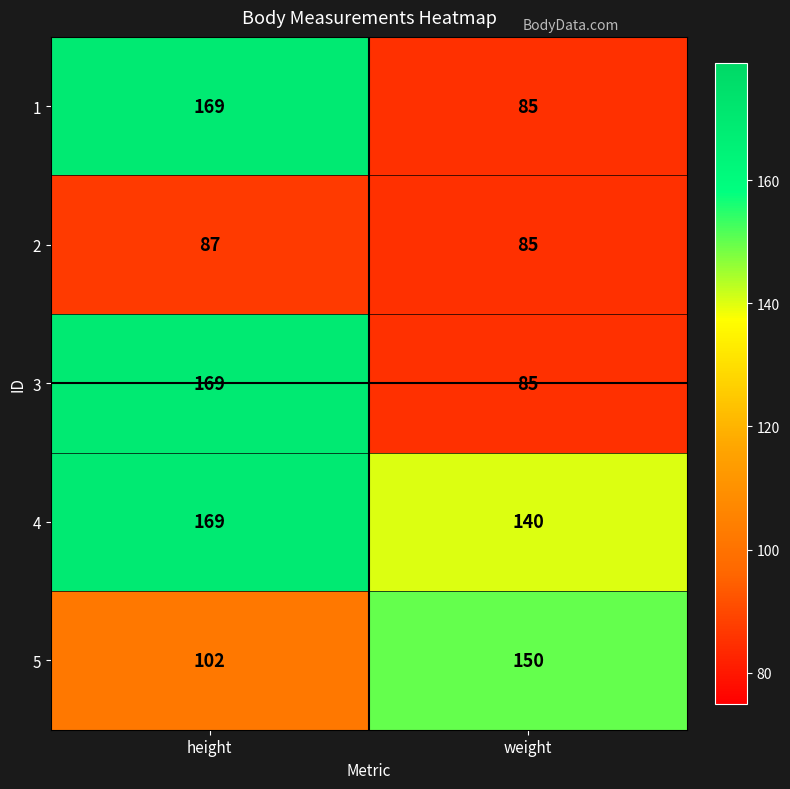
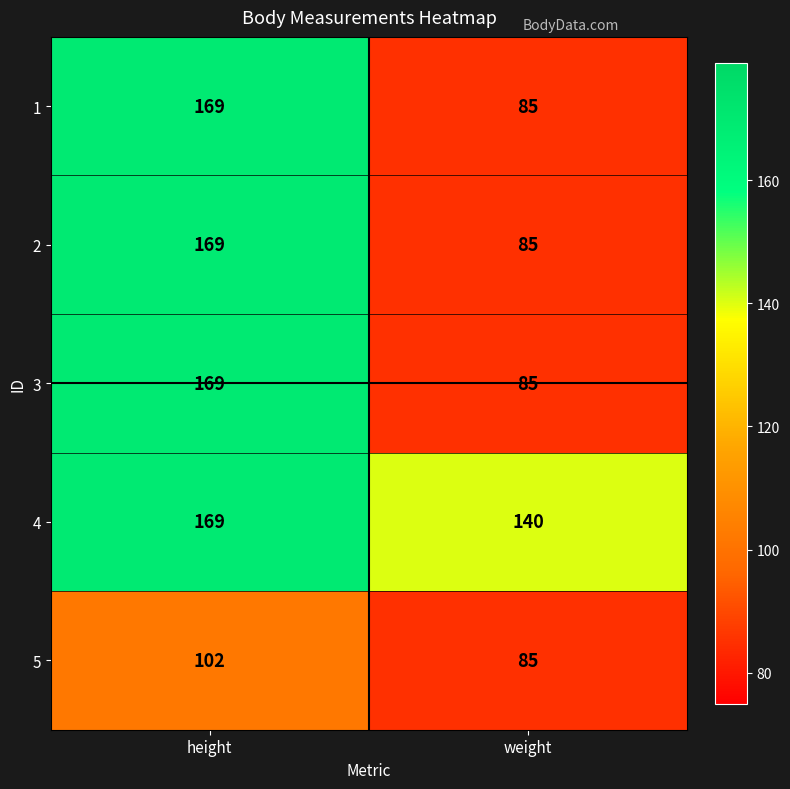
2, height: 87 -> 169
5, weight: 150 -> 85
